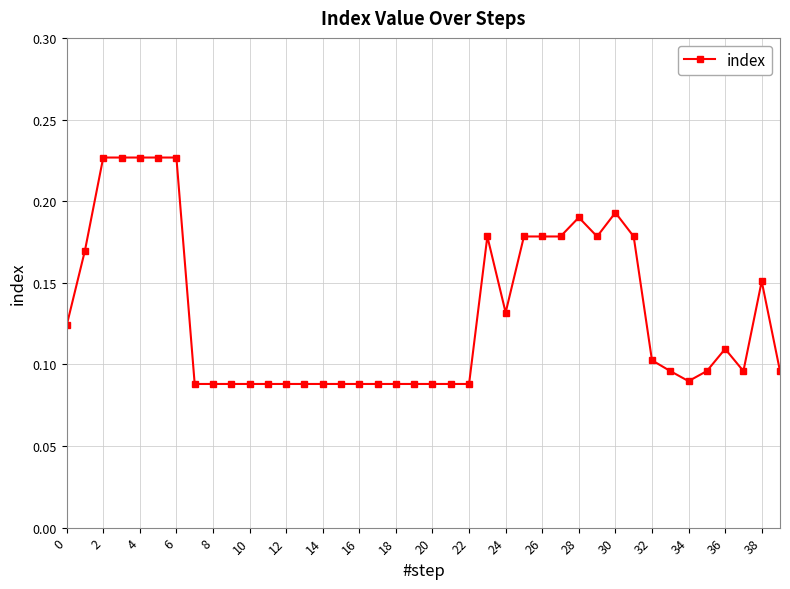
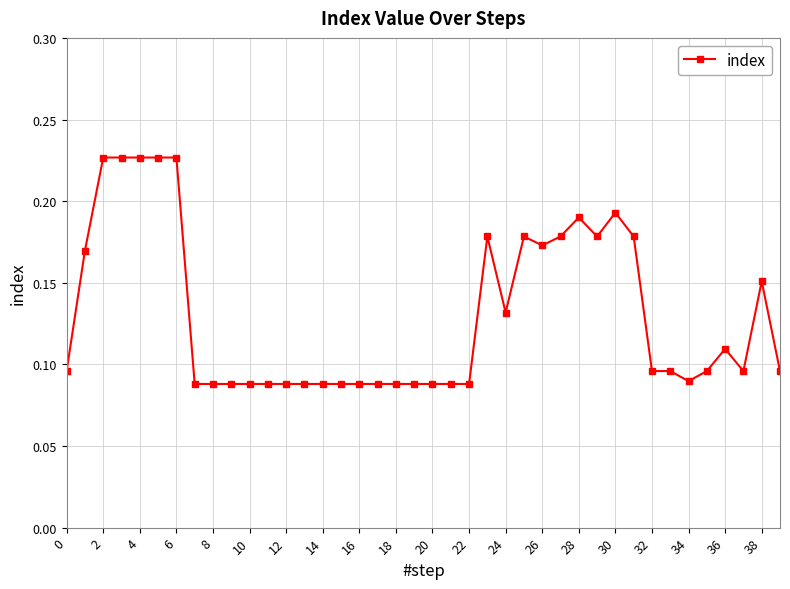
0: 0.124 -> 0.096
26: 0.178 -> 0.173
32: 0.103 -> 0.096
